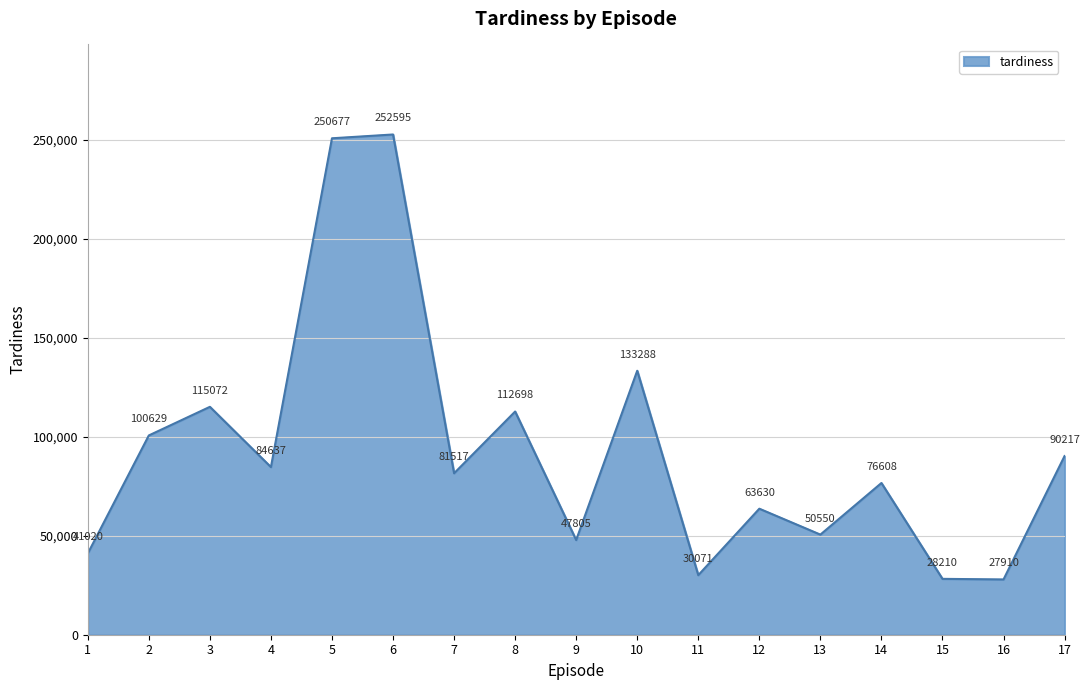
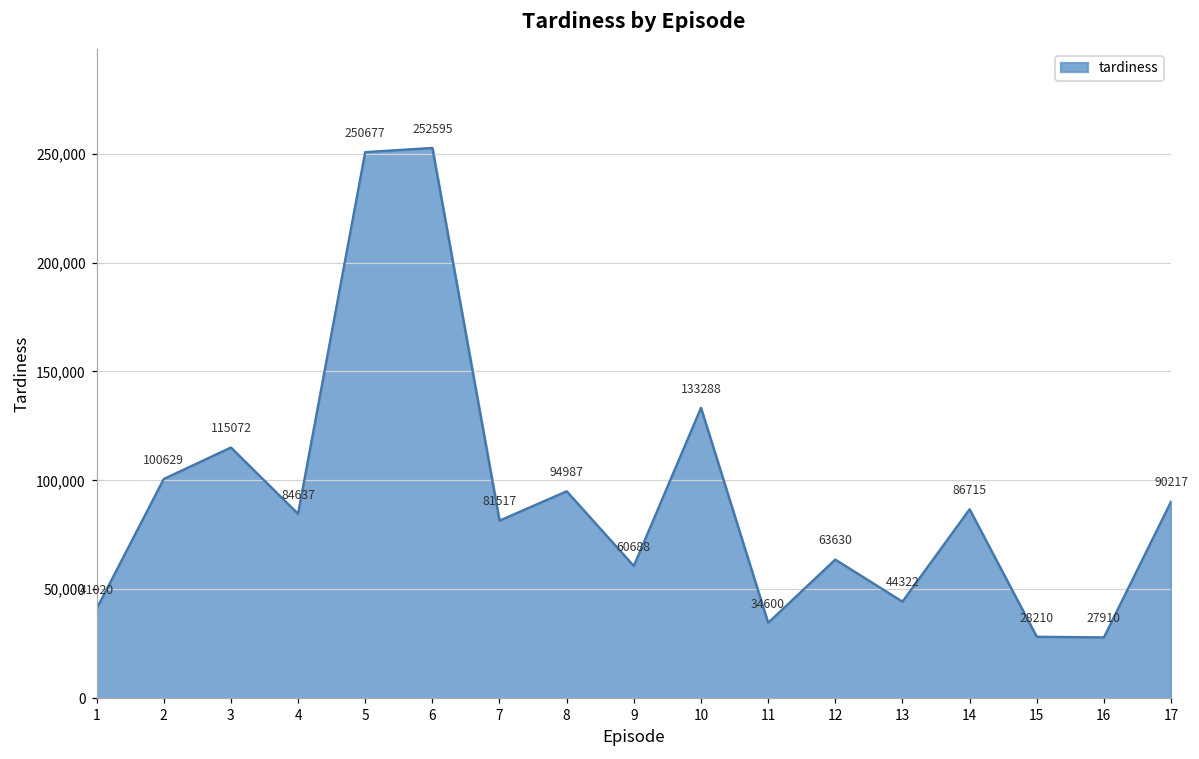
8: 112698 -> 94987
9: 47805 -> 60688
11: 30071 -> 34600
13: 50550 -> 44322
14: 76608 -> 86715
